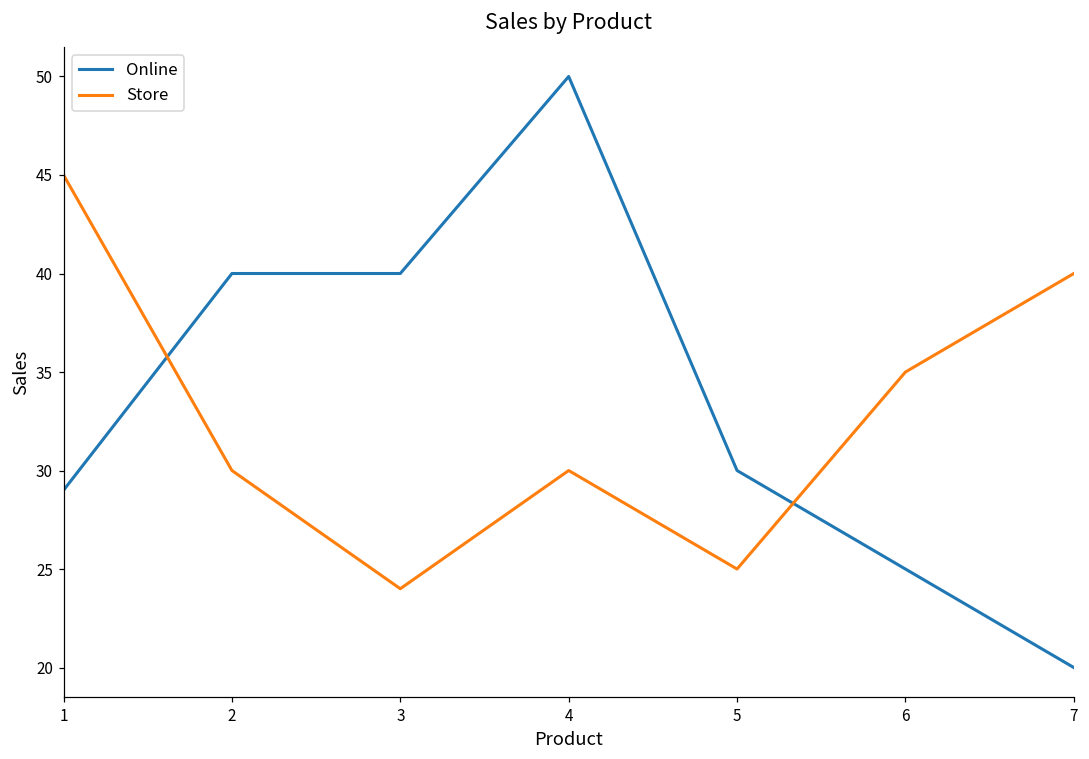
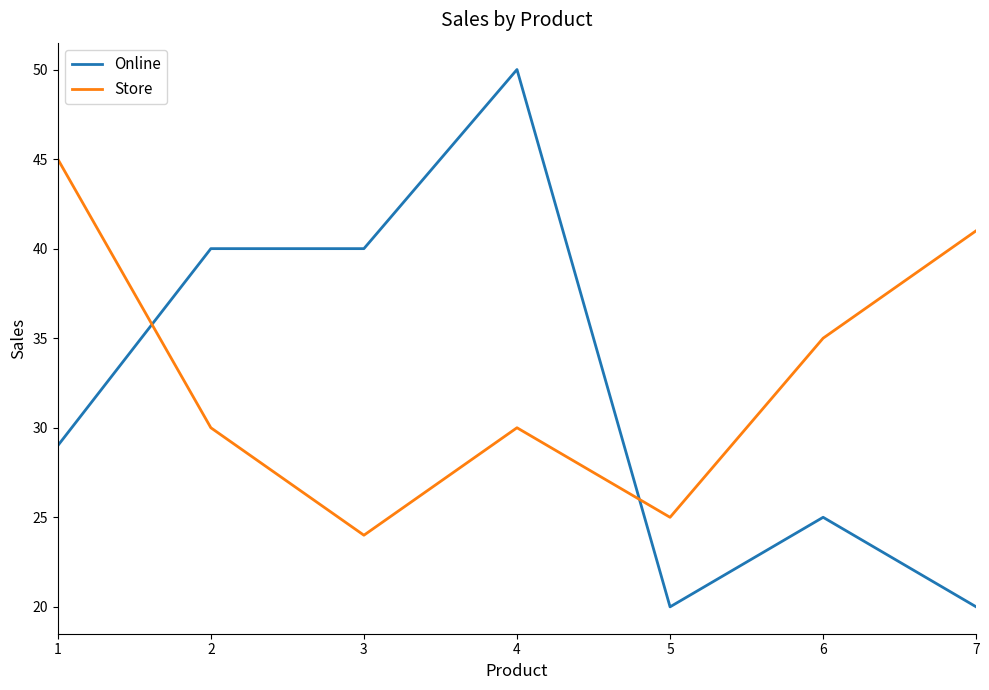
Online, 5: 30 -> 20
Store, 7: 40 -> 41
